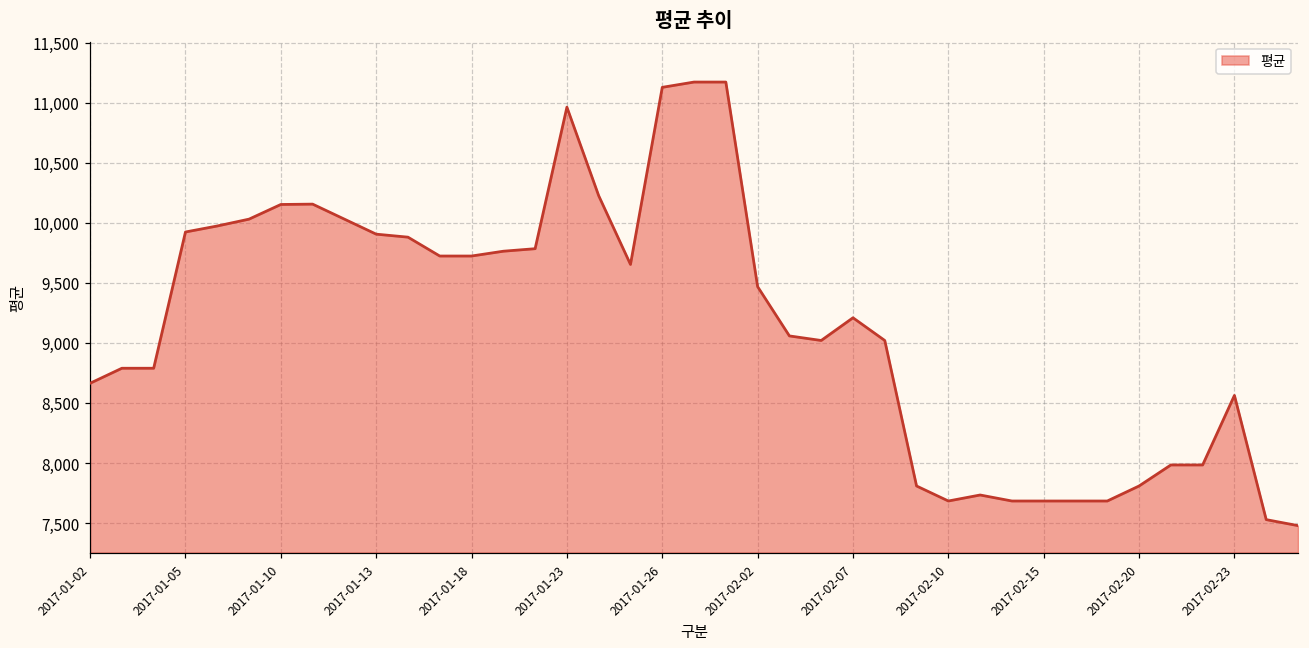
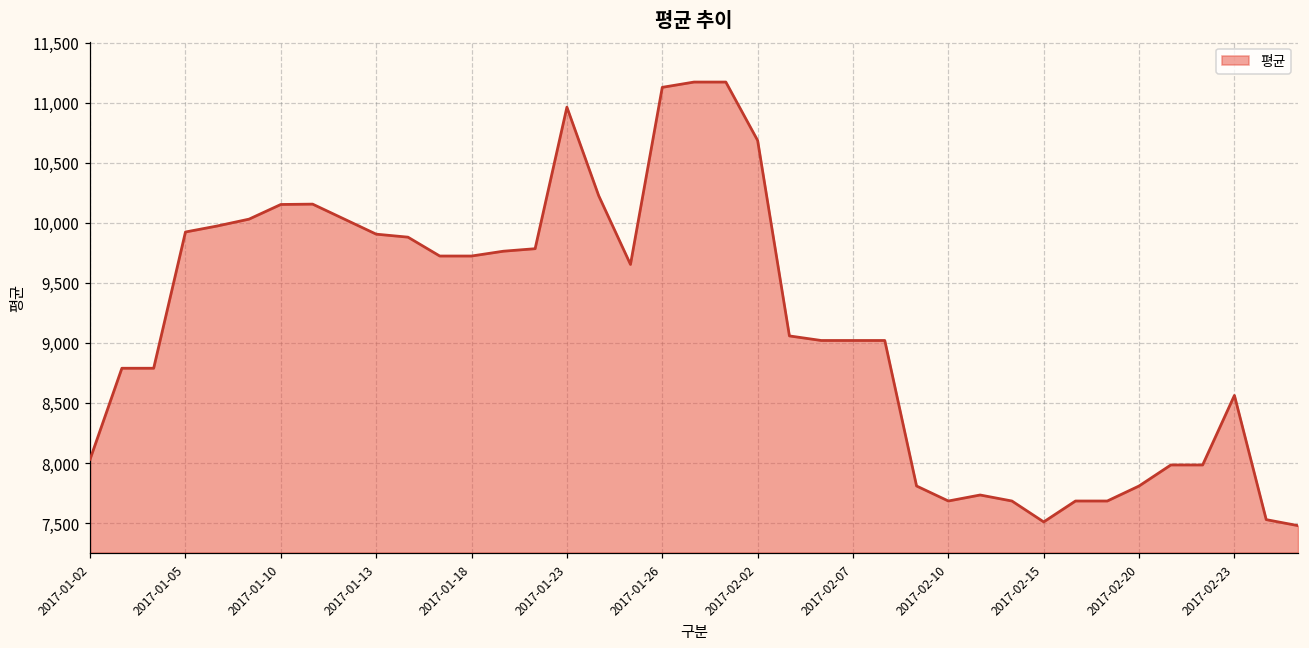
2017-01-02: 8,660 -> 8,030
2017-02-02: 9,470 -> 10,690
2017-02-07: 9,210 -> 9,020
2017-02-15: 7,680 -> 7,510
